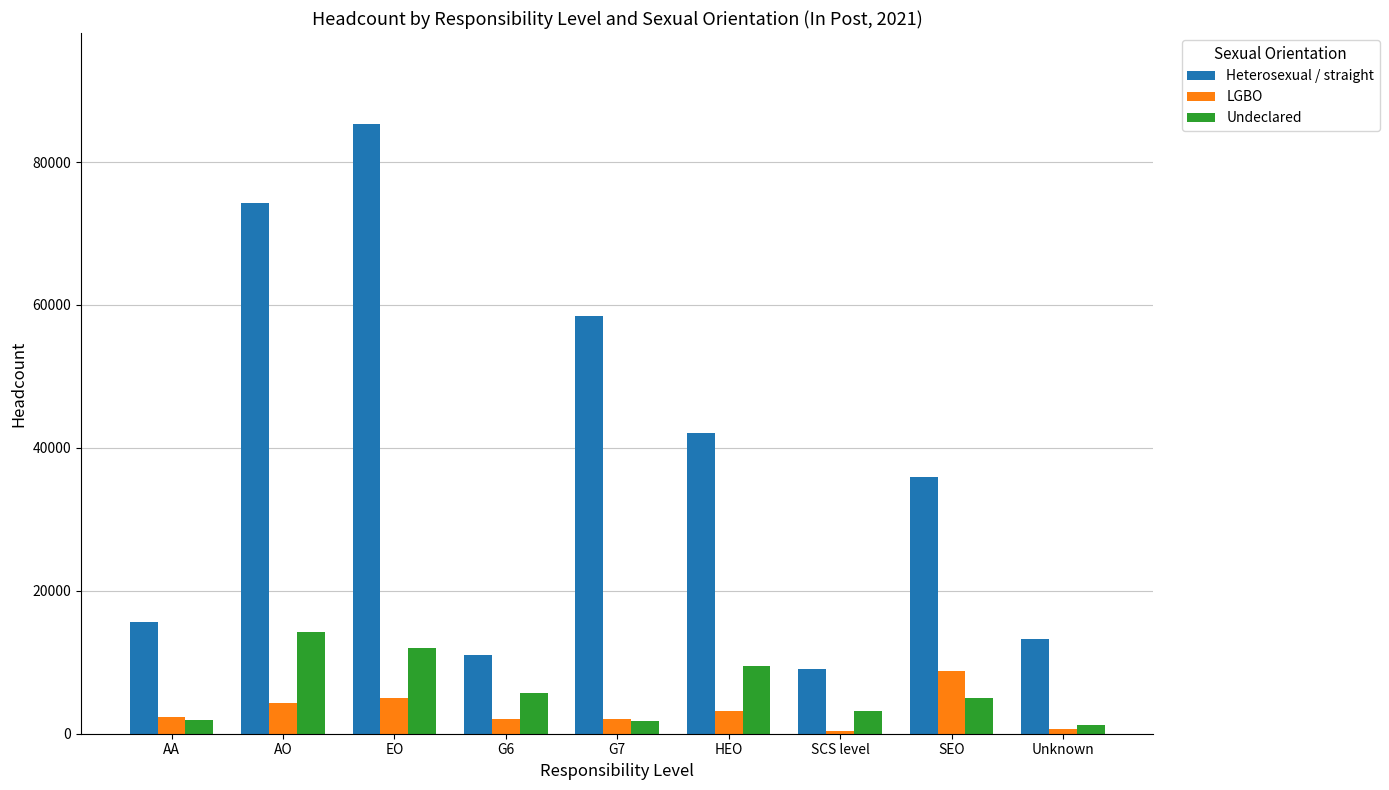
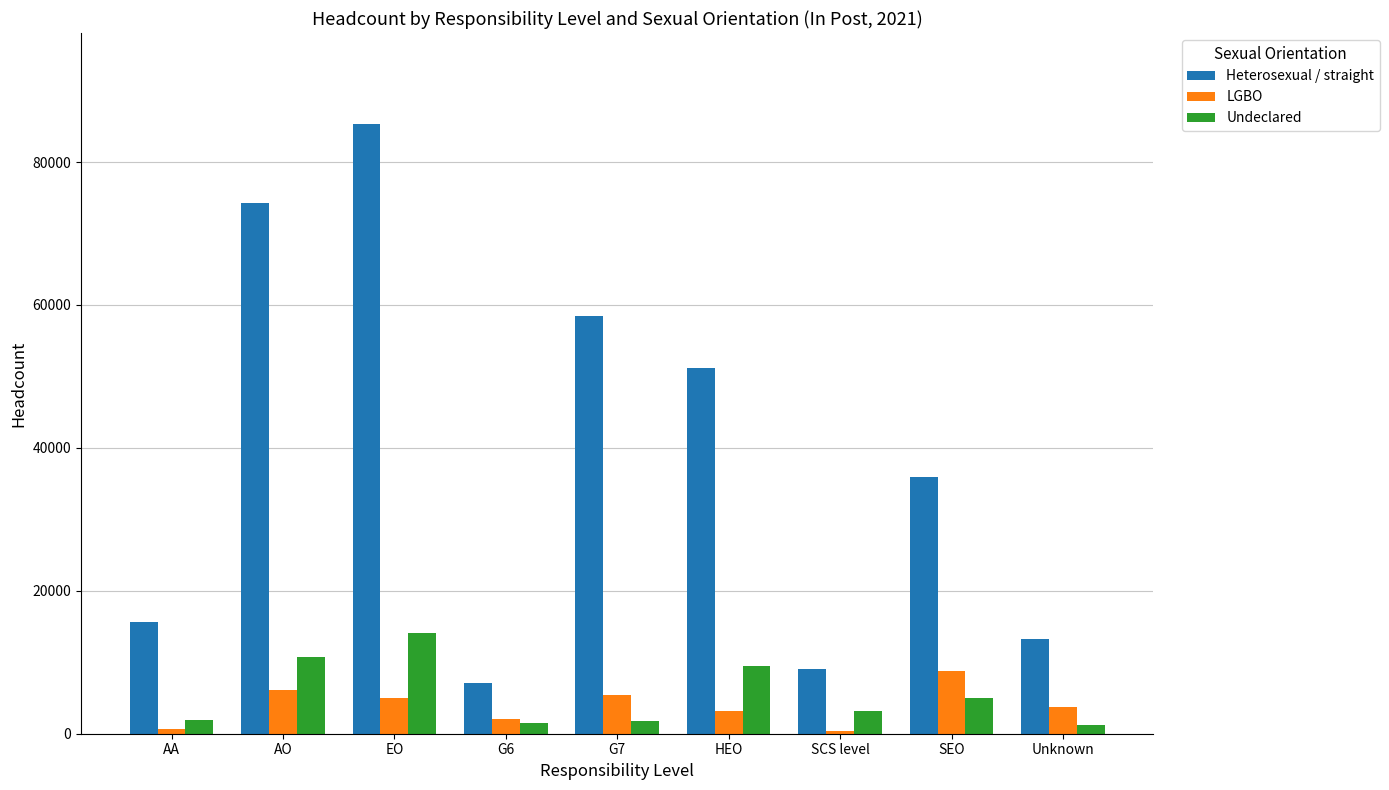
LGBO, AA: 2000 -> 1000
LGBO, AO: 4000 -> 6000
Undeclared, AO: 14000 -> 11000
Undeclared, EO: 12000 -> 14000
Heterosexual / straight, G6: 11000 -> 7000
Undeclared, G6: 6000 -> 1000
LGBO, G7: 2000 -> 5000
Heterosexual / straight, HEO: 42000 -> 51000
LGBO, Unknown: 1000 -> 4000
